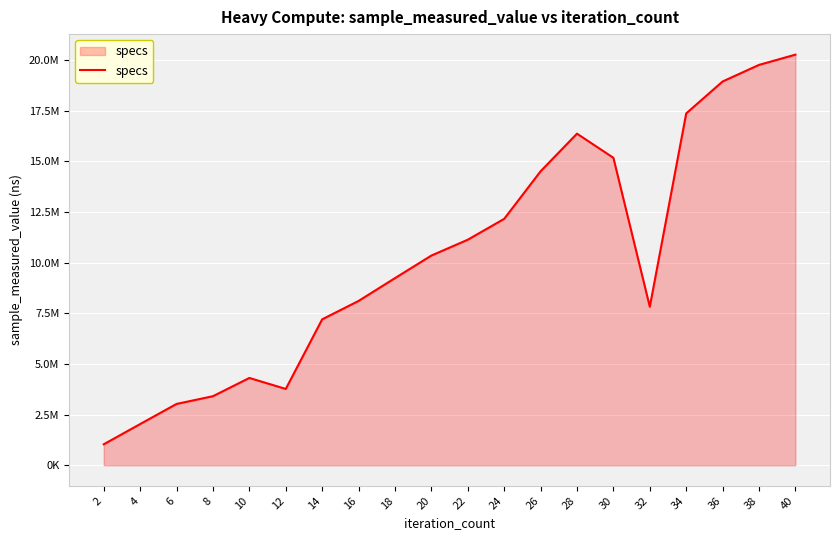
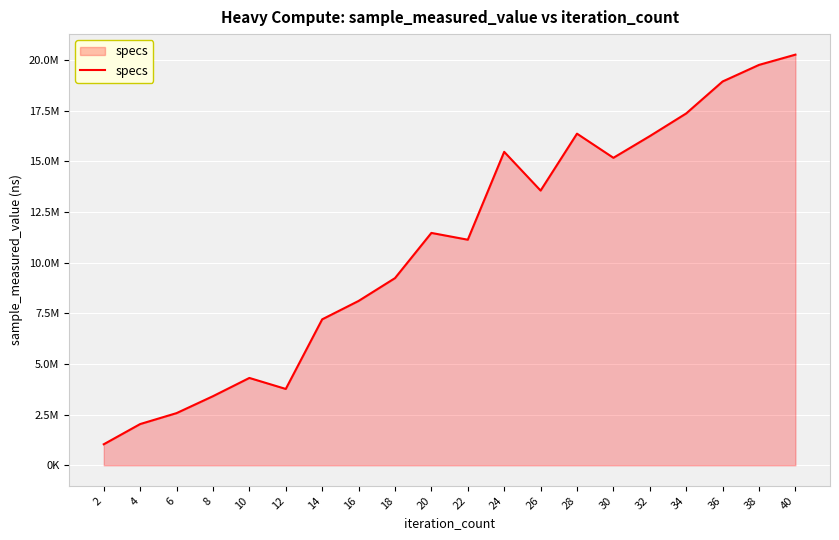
6: 3000000 -> 2600000
20: 10300000 -> 11500000
24: 12200000 -> 15500000
26: 14500000 -> 13600000
32: 7800000 -> 16200000
